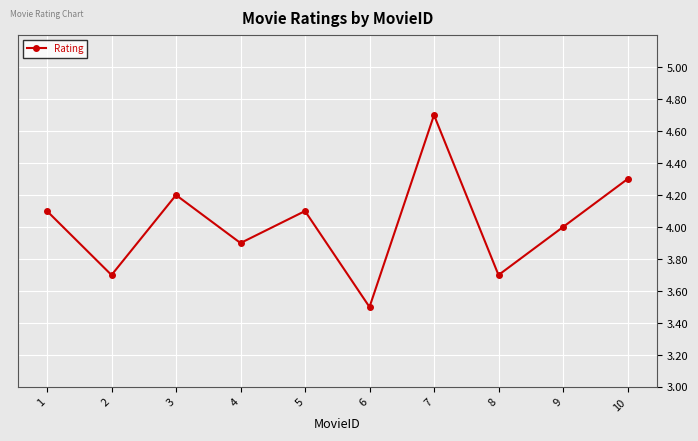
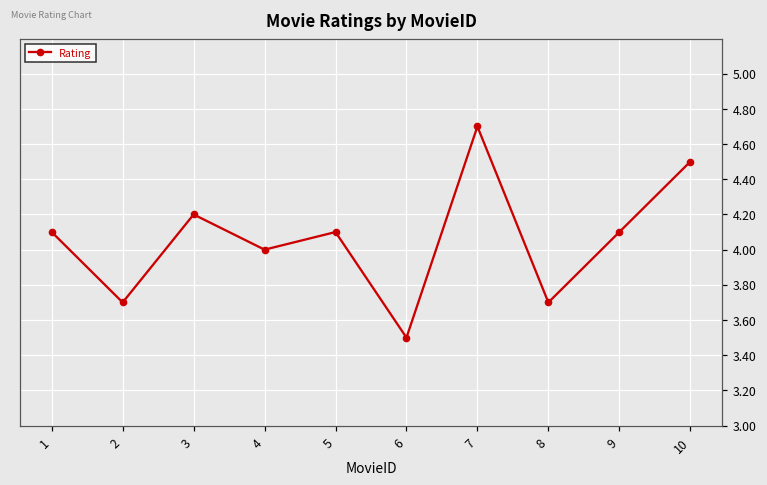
4: 3.9 -> 4.0
9: 4.0 -> 4.1
10: 4.3 -> 4.5
